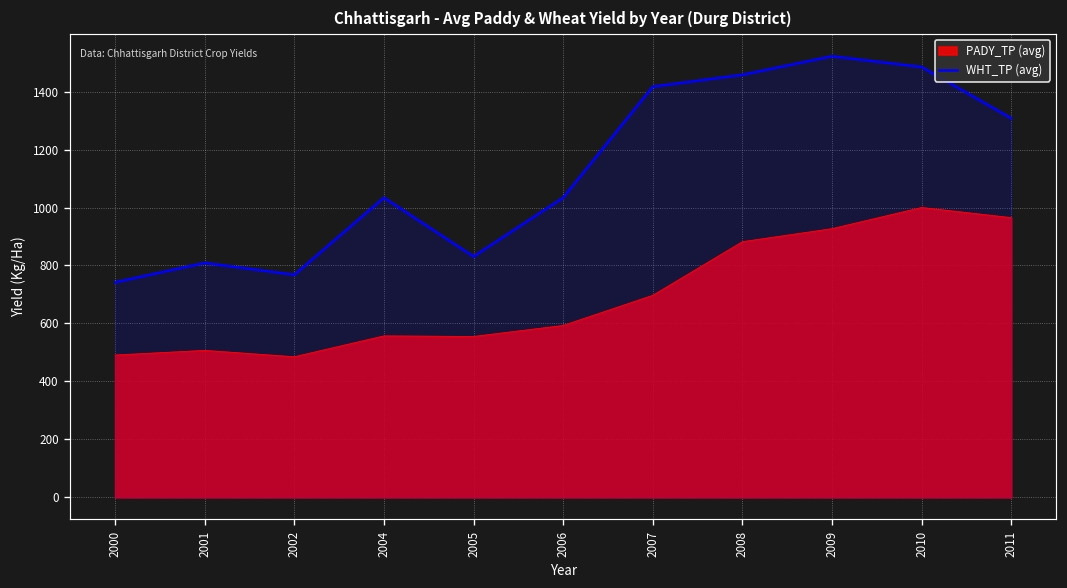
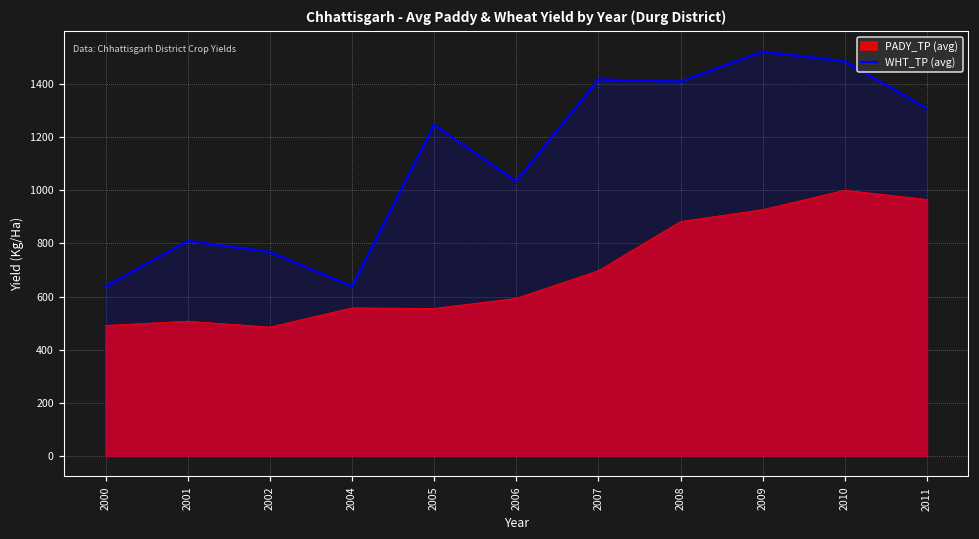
WHT_TP (avg), 2000: 740 -> 640
WHT_TP (avg), 2004: 1030 -> 640
WHT_TP (avg), 2005: 830 -> 1250
WHT_TP (avg), 2008: 1460 -> 1410
